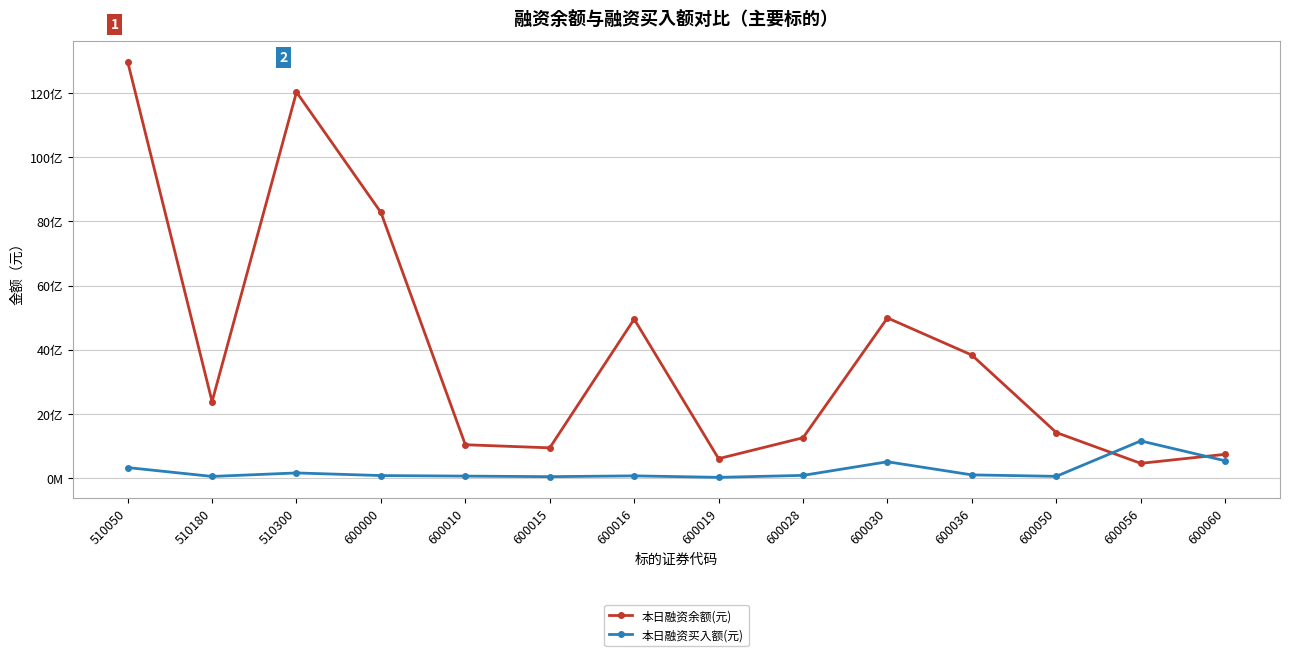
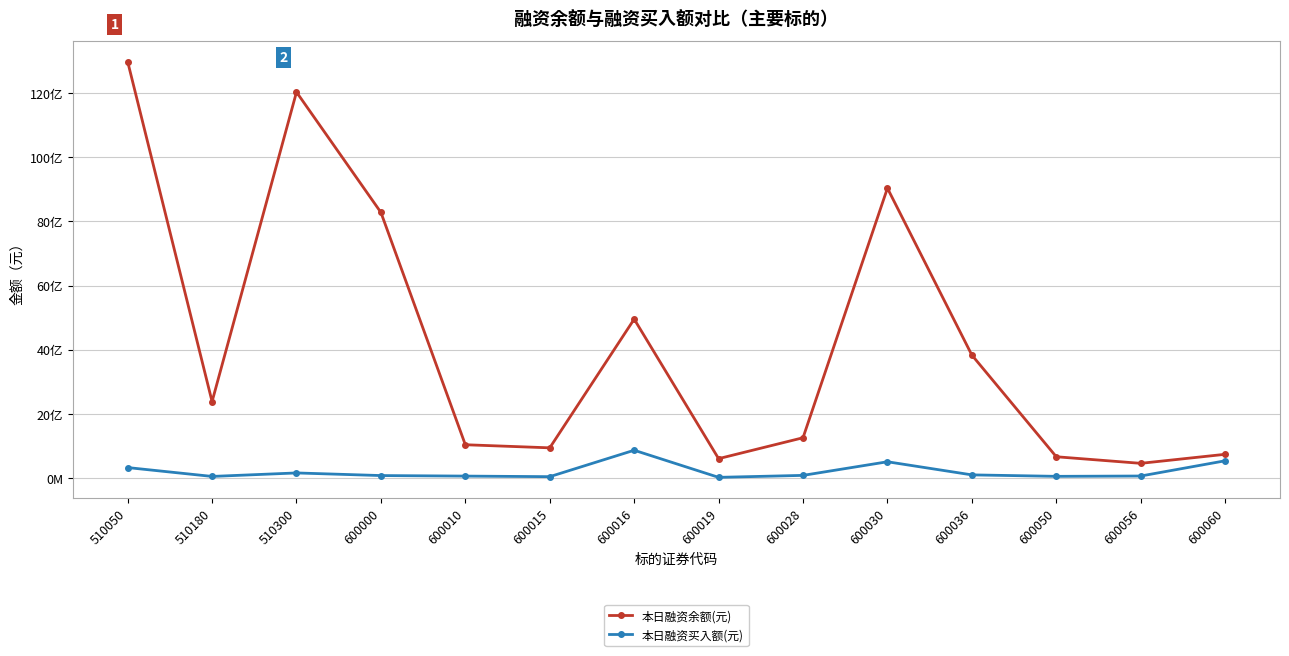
本日融资买入额(元), 600016: 1亿 -> 9亿
本日融资余额(元), 600030: 50亿 -> 90亿
本日融资余额(元), 600050: 14亿 -> 7亿
本日融资买入额(元), 600056: 12亿 -> 1亿
